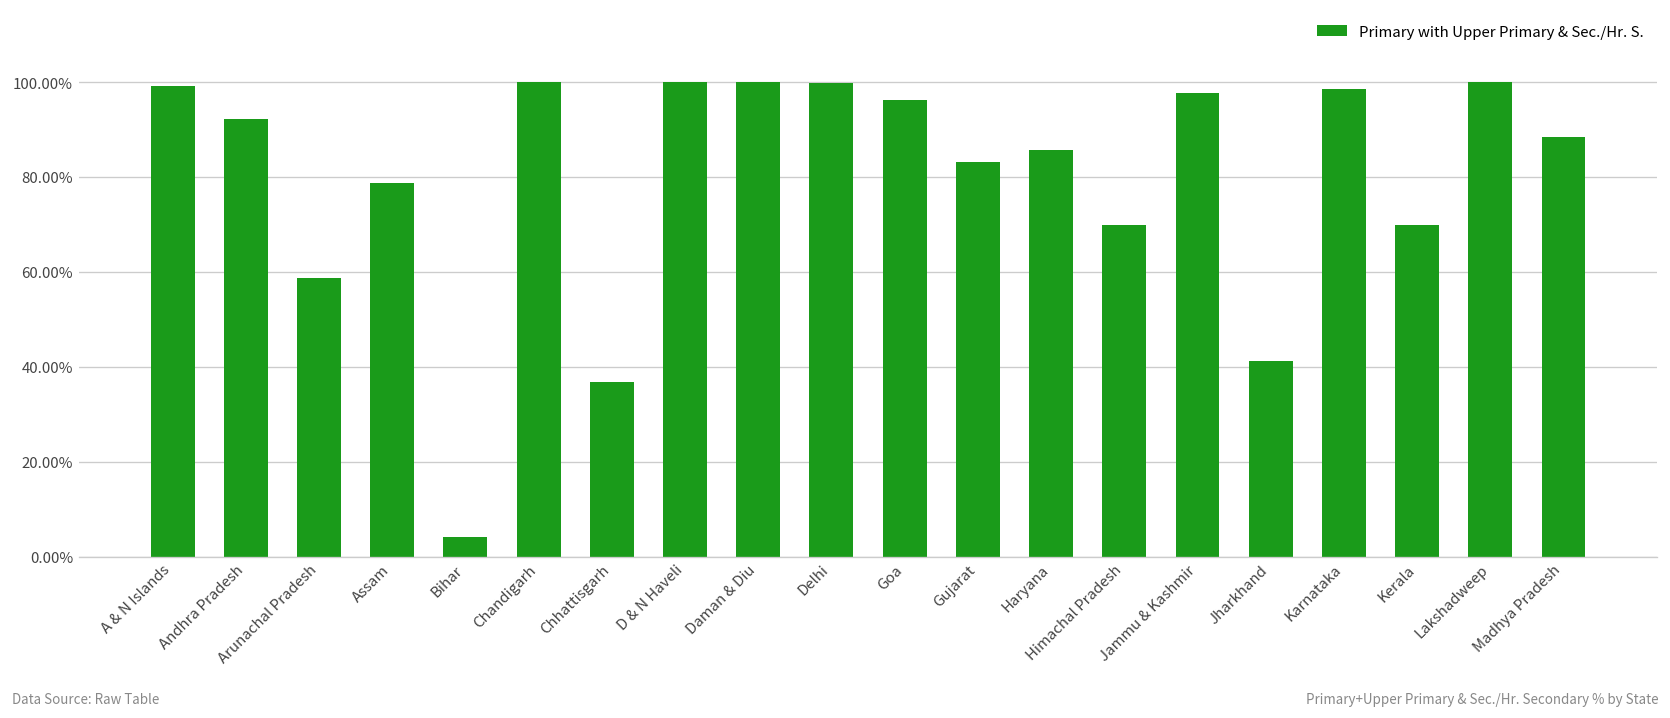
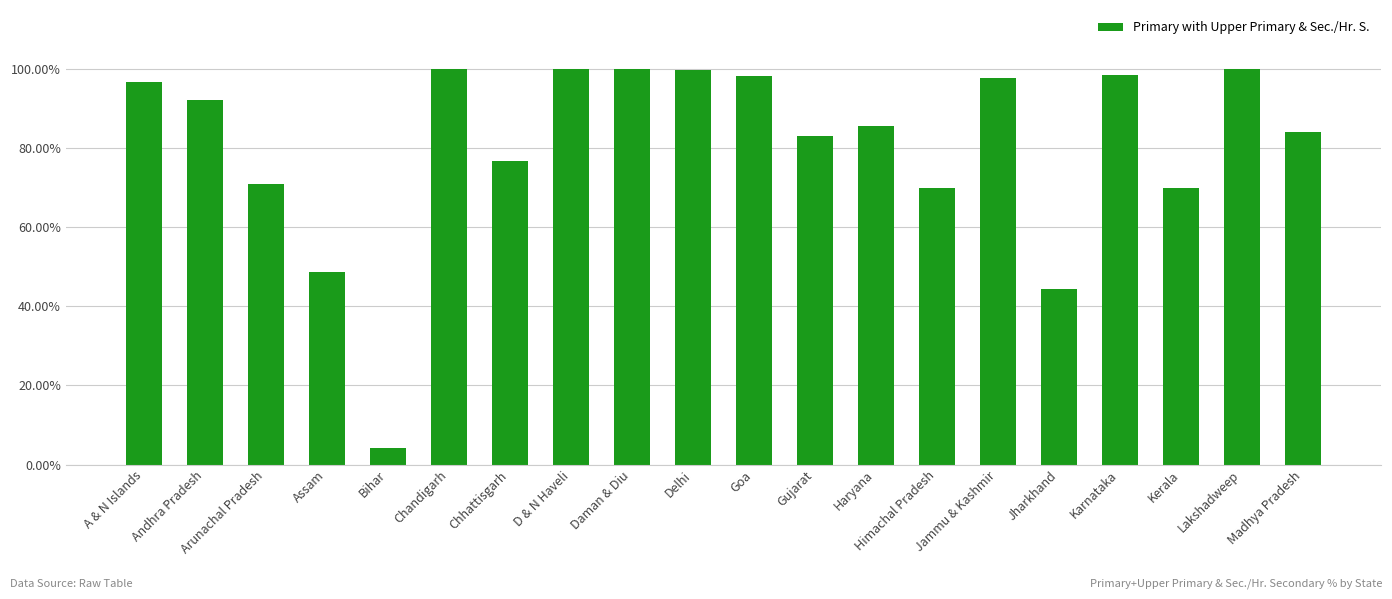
A & N Islands: 99% -> 97%
Arunachal Pradesh: 59% -> 71%
Assam: 79% -> 49%
Chhattisgarh: 37% -> 77%
Goa: 96% -> 98%
Jharkhand: 41% -> 44%
Madhya Pradesh: 88% -> 84%
